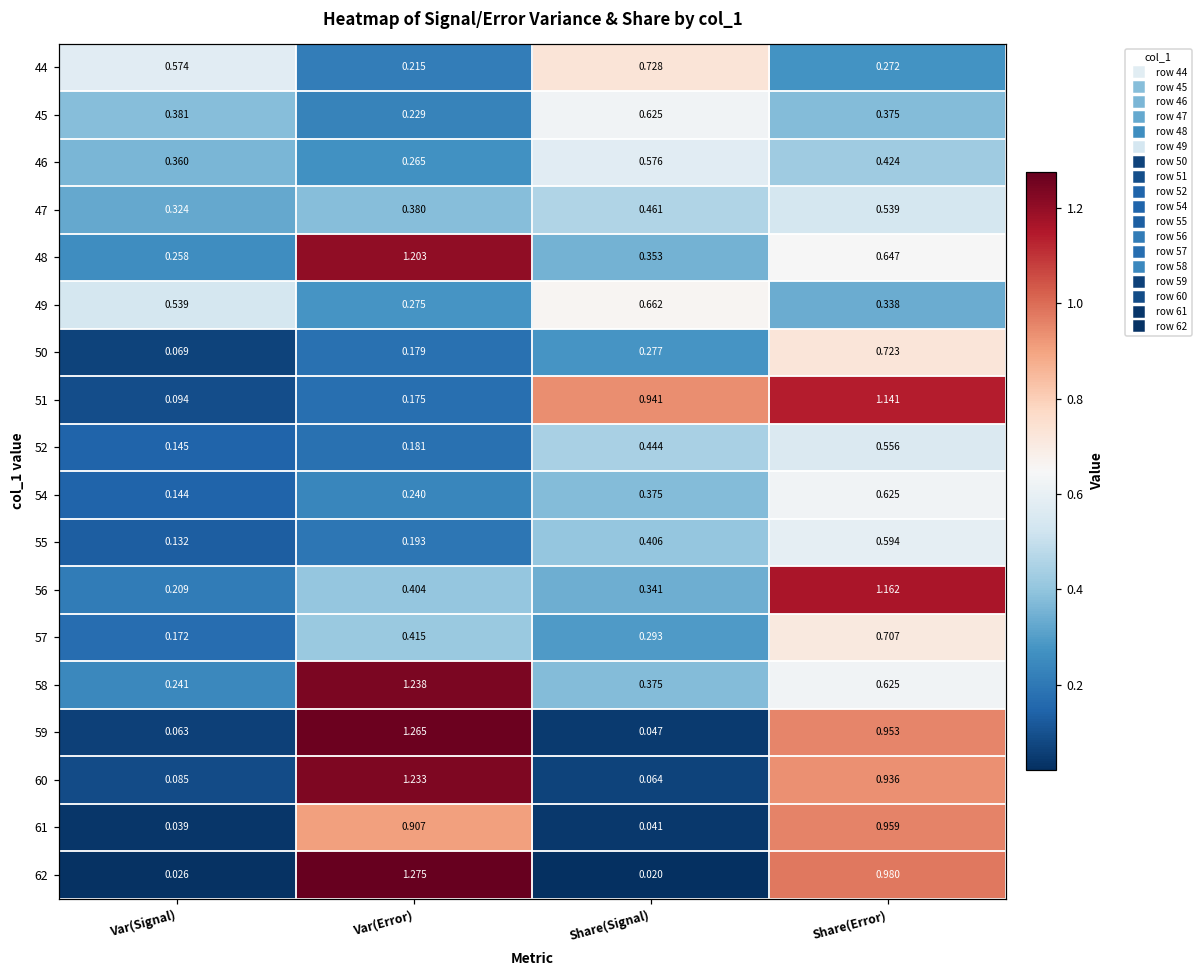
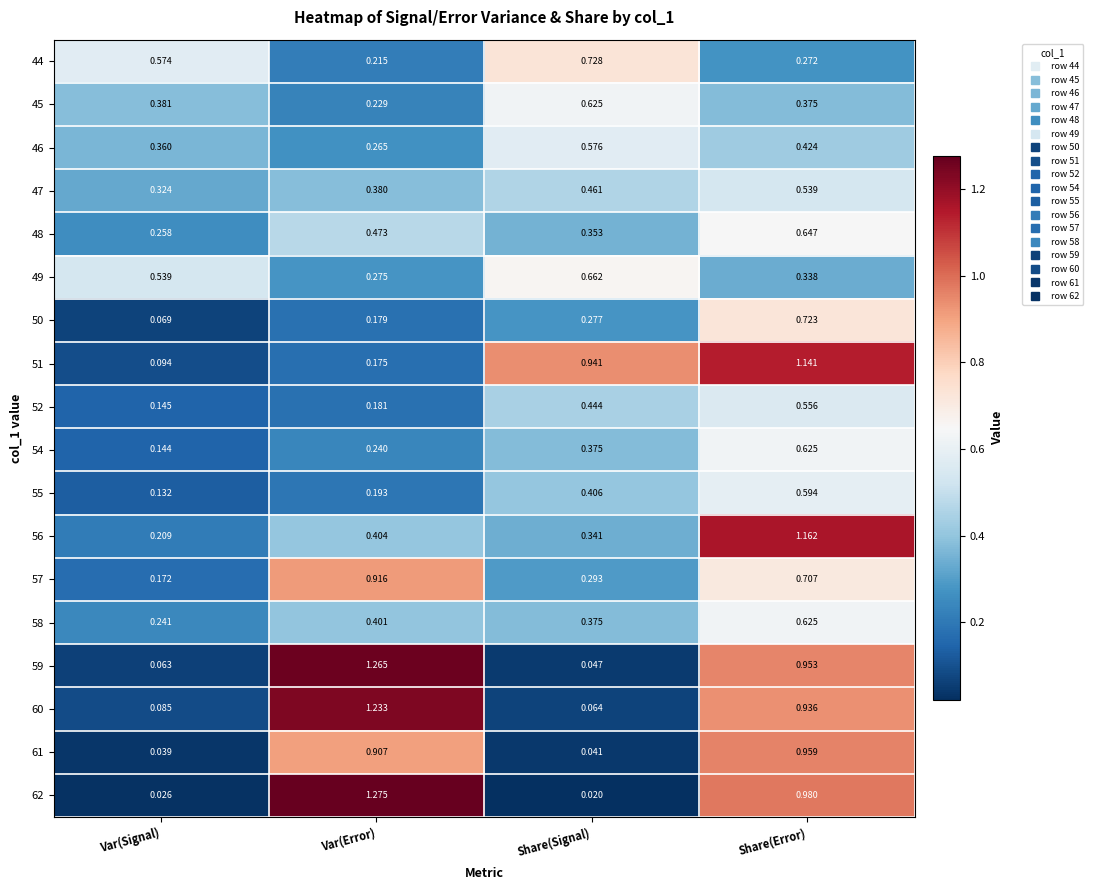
48, Var(Error): 1.203 -> 0.473
57, Var(Error): 0.415 -> 0.916
58, Var(Error): 1.238 -> 0.401
